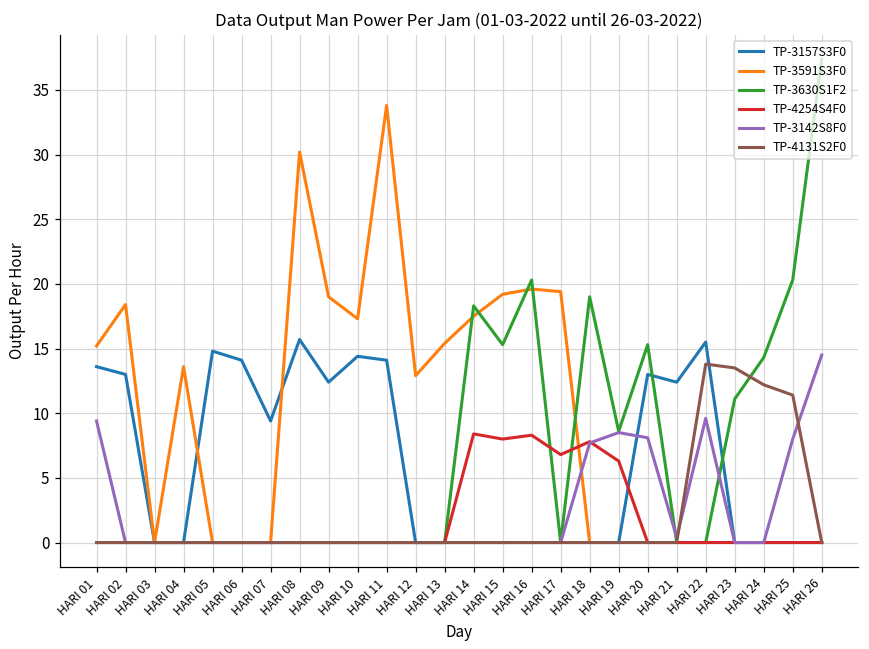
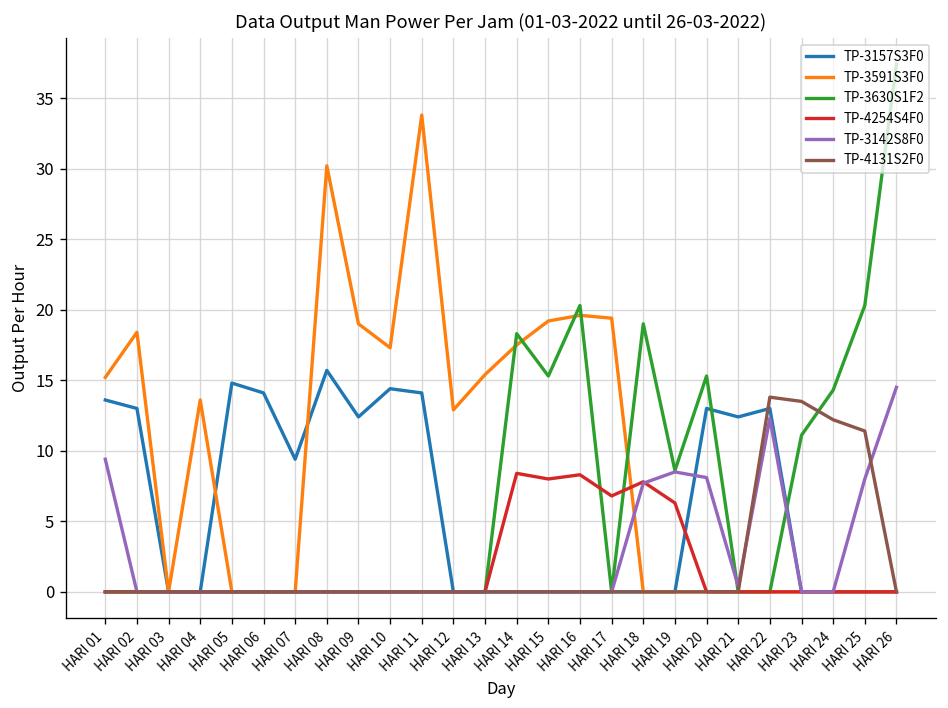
TP-3157S3F0, HARI 22: 15.5 -> 13.0
TP-3142S8F0, HARI 22: 9.6 -> 12.3
